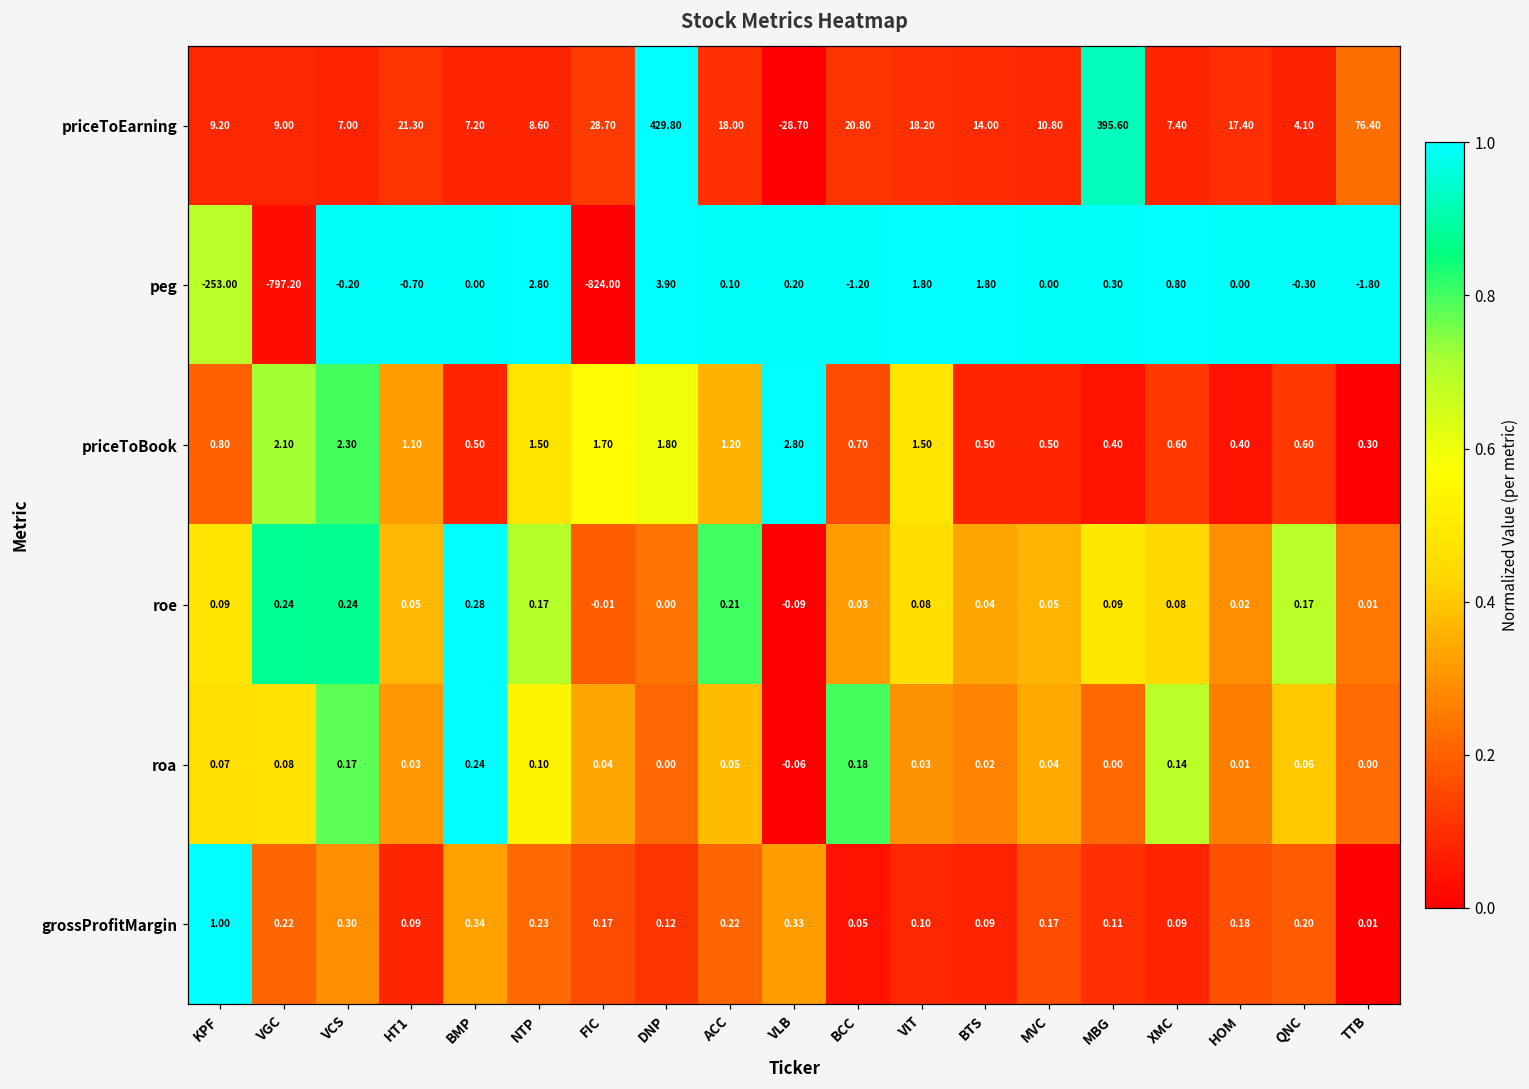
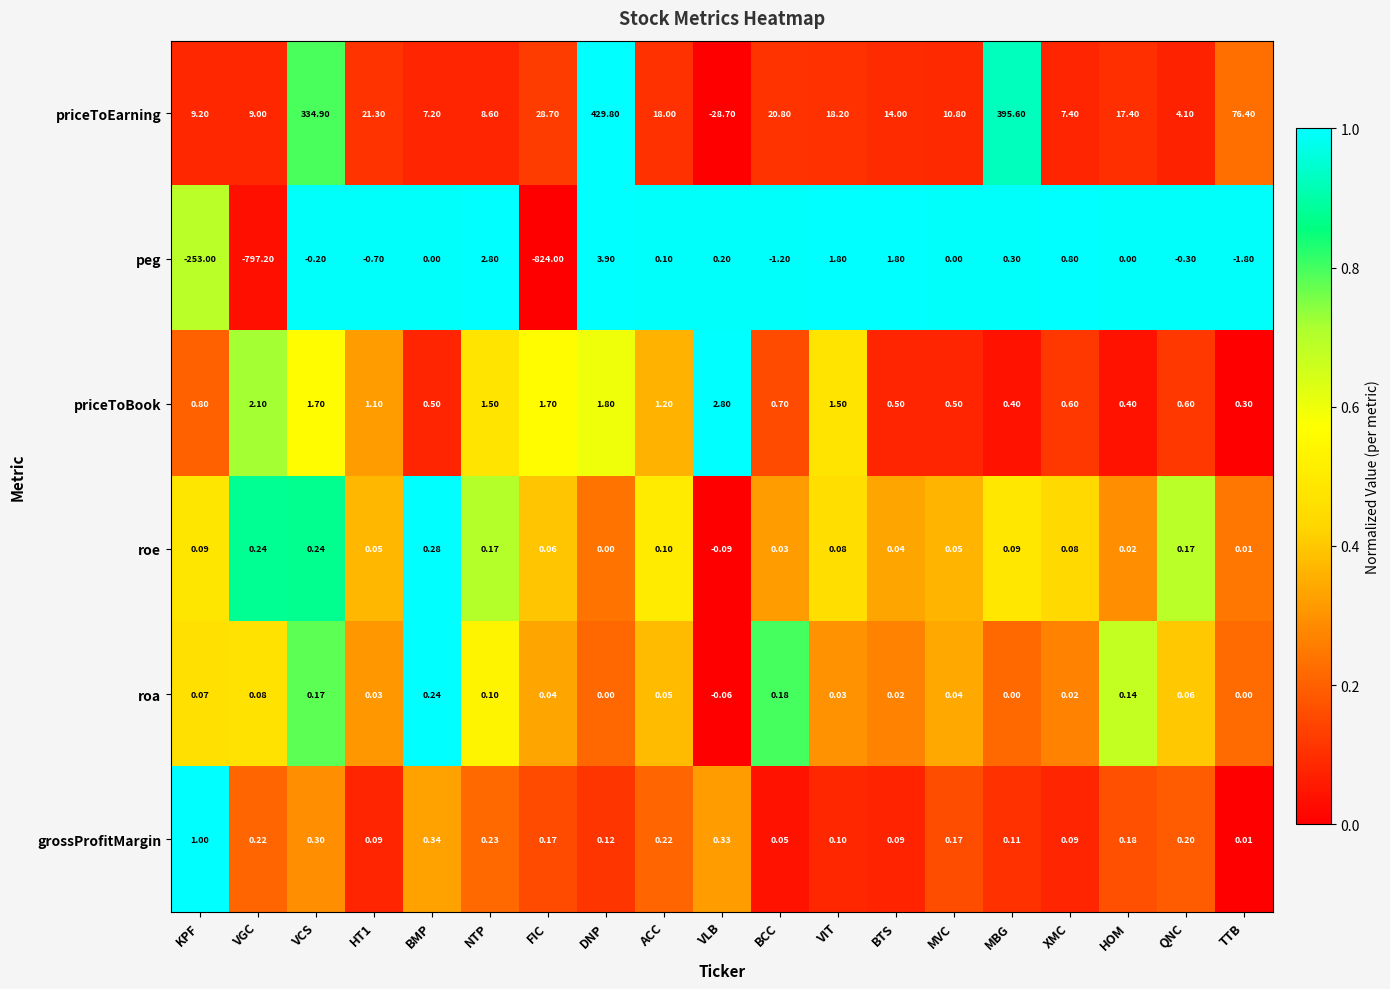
priceToEarning, VCS: 7.00 -> 334.90
priceToBook, VCS: 2.30 -> 1.70
roe, FIC: -0.01 -> 0.06
roe, ACC: 0.21 -> 0.10
roa, XMC: 0.14 -> 0.02
roa, HOM: 0.01 -> 0.14
